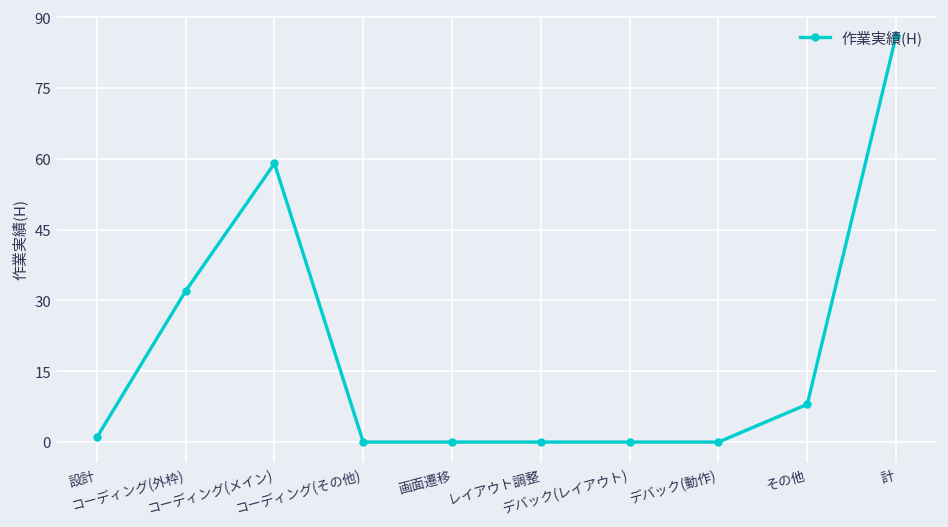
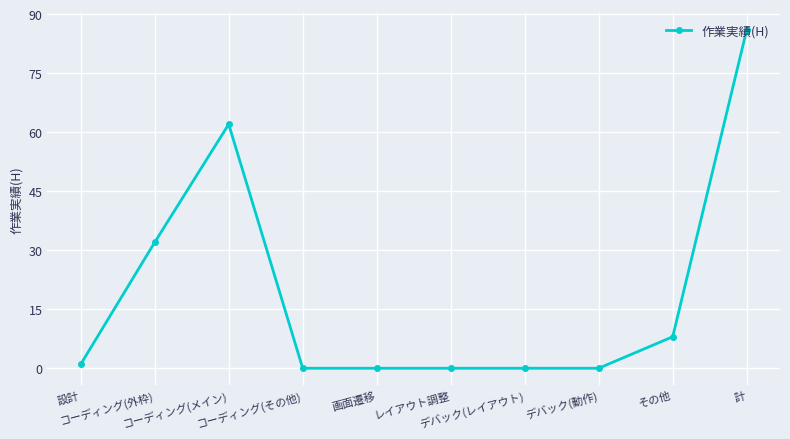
コーディング(メイン): 59 -> 62
